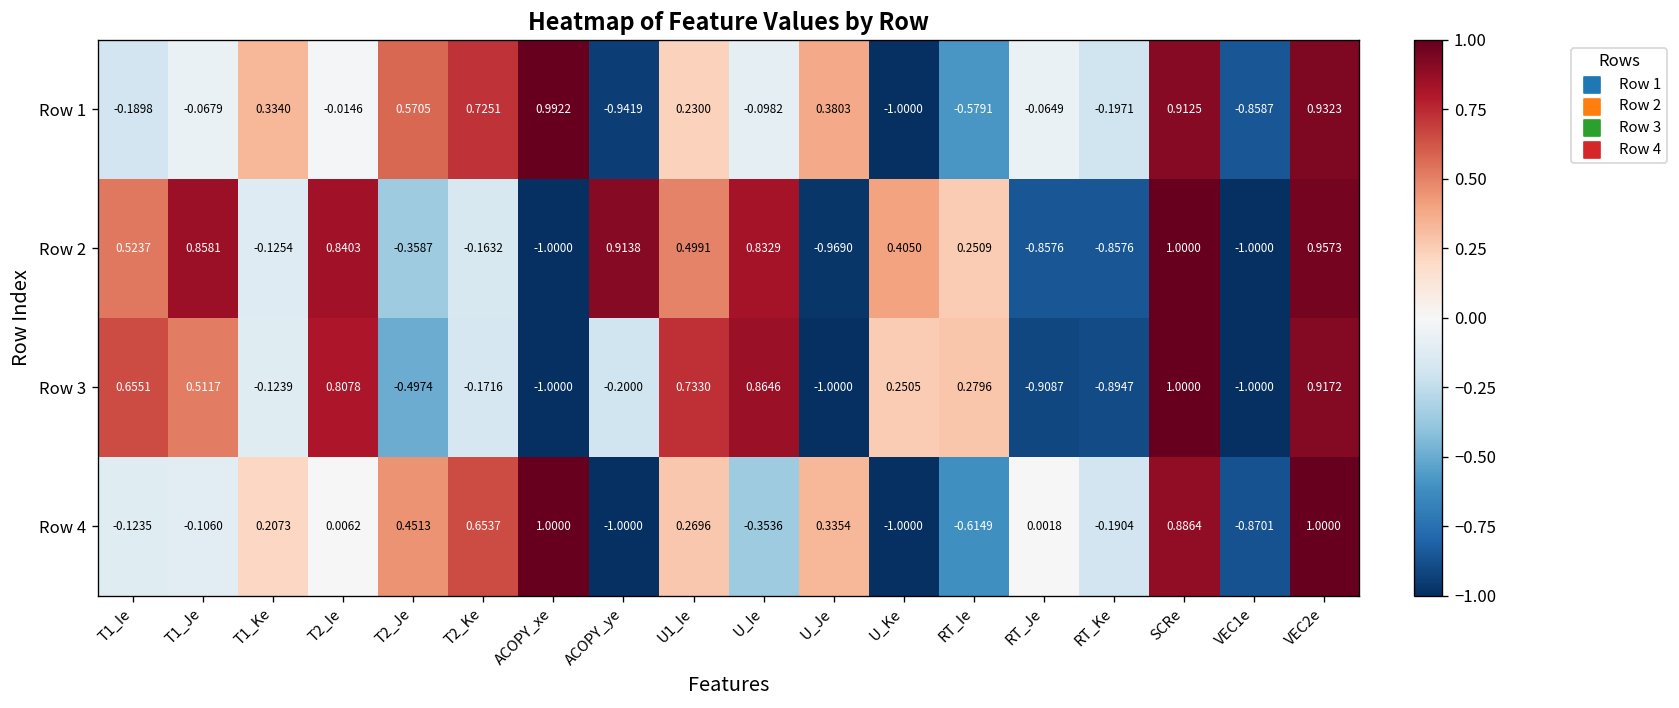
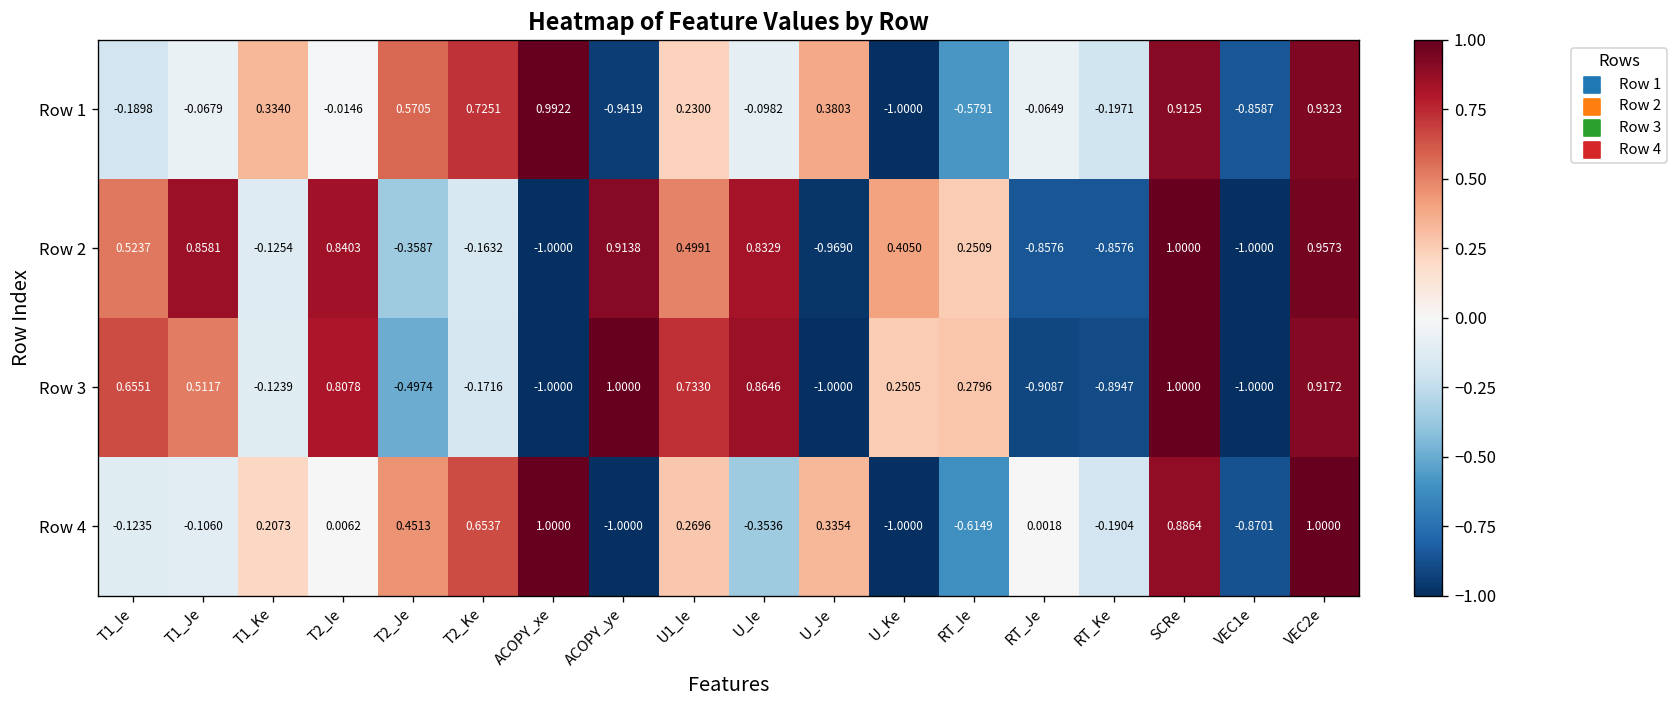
Row 3, ACOPY_ye: -0.2000 -> 1.0000
